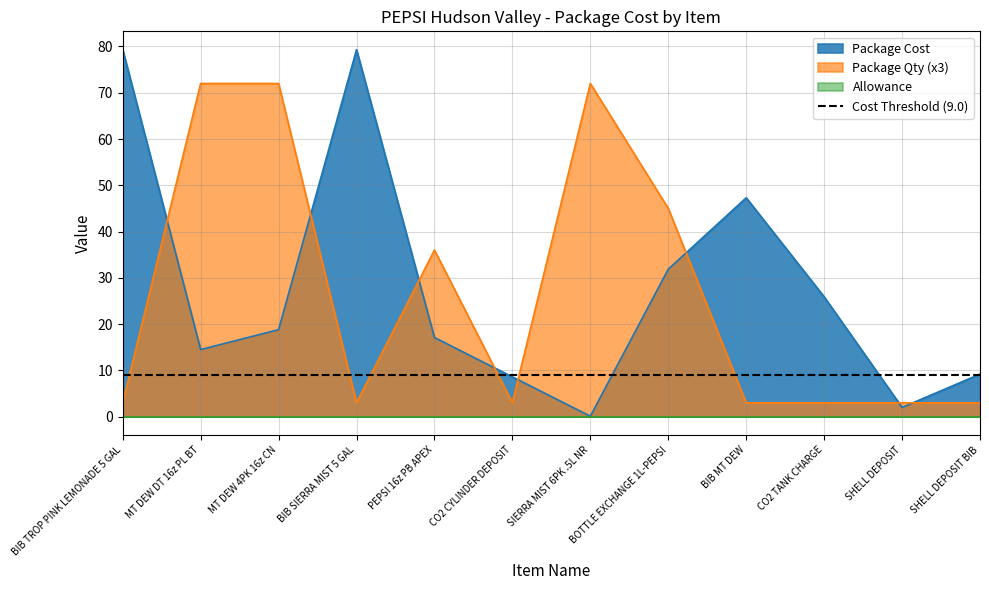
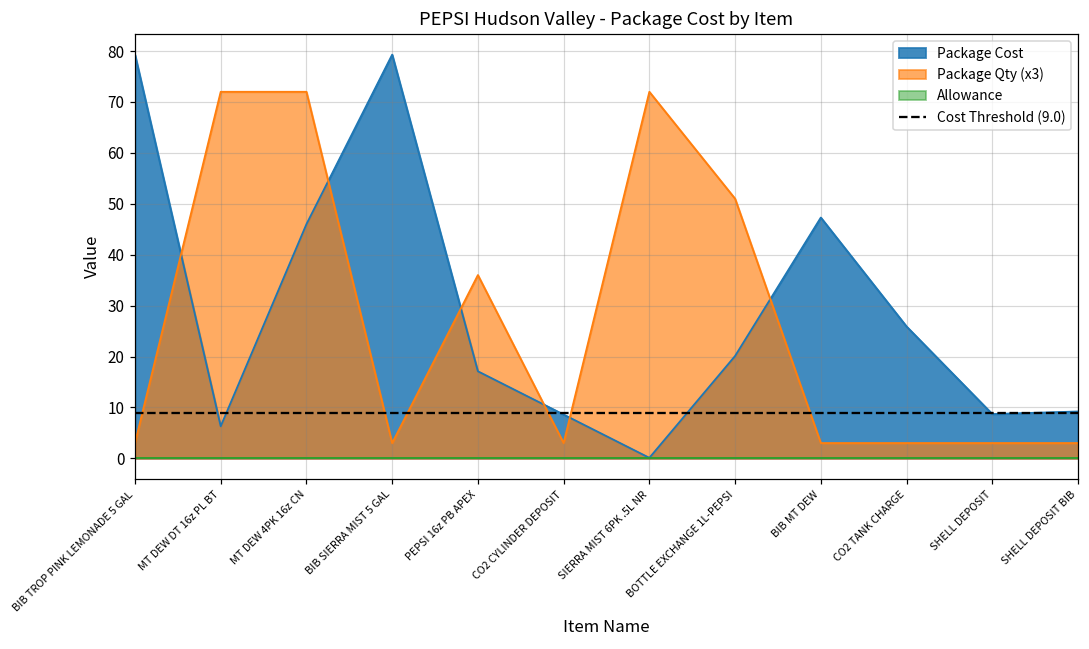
Package Cost, MT DEW DT 16z PL BT: 15 -> 6
Package Cost, MT DEW 4PK 16z CN: 19 -> 46
Package Cost, BOTTLE EXCHANGE 1L-PEPSI: 32 -> 20
Package Qty (x3), BOTTLE EXCHANGE 1L-PEPSI: 45 -> 51
Package Cost, SHELL DEPOSIT: 2 -> 9
